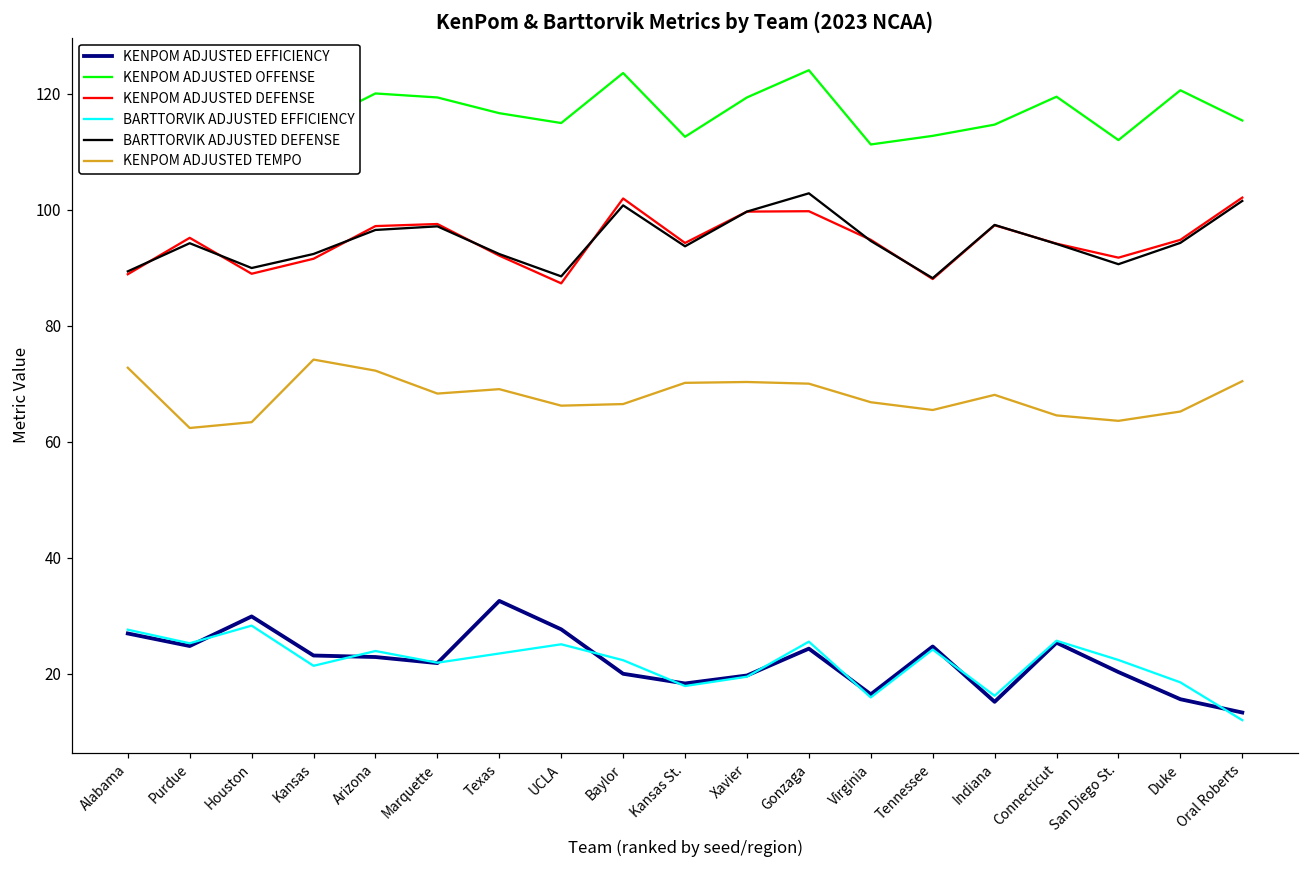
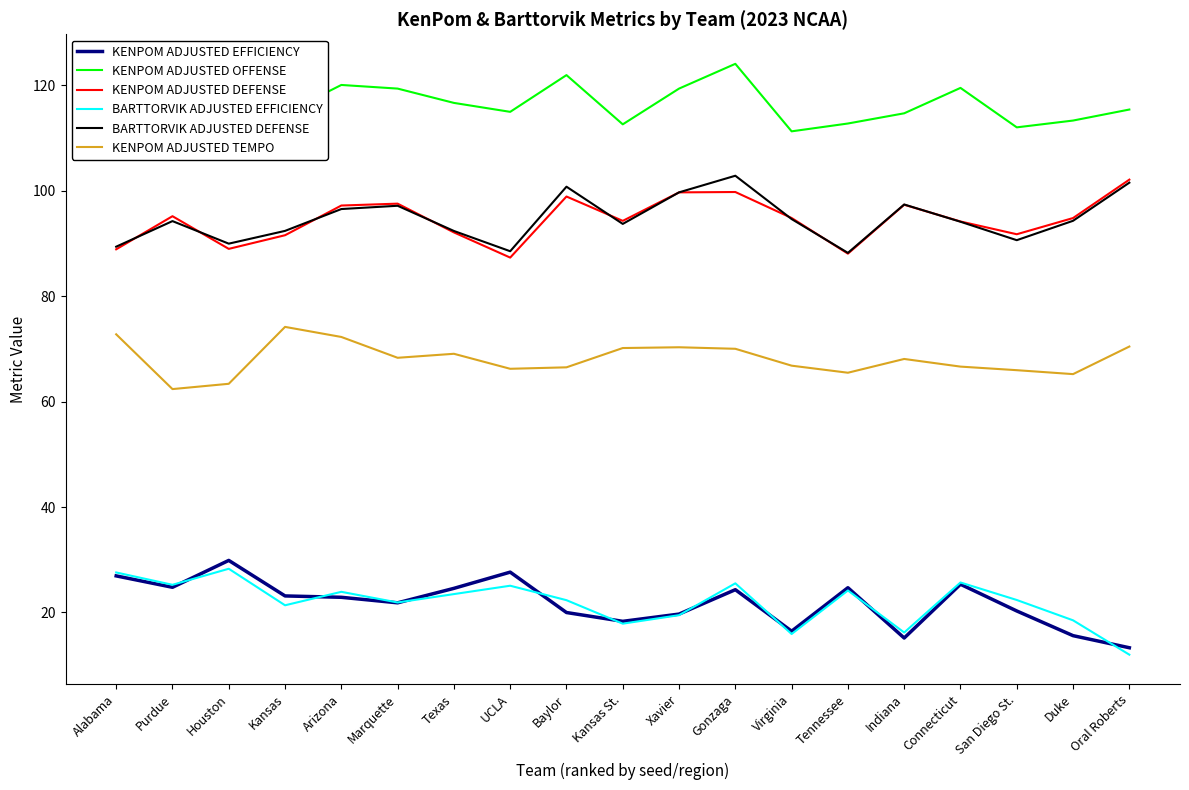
KENPOM ADJUSTED EFFICIENCY, Texas: 33 -> 25
KENPOM ADJUSTED OFFENSE, Baylor: 124 -> 122
KENPOM ADJUSTED DEFENSE, Baylor: 102 -> 99
KENPOM ADJUSTED TEMPO, Connecticut: 65 -> 67
KENPOM ADJUSTED TEMPO, San Diego St.: 64 -> 66
KENPOM ADJUSTED OFFENSE, Duke: 121 -> 113
